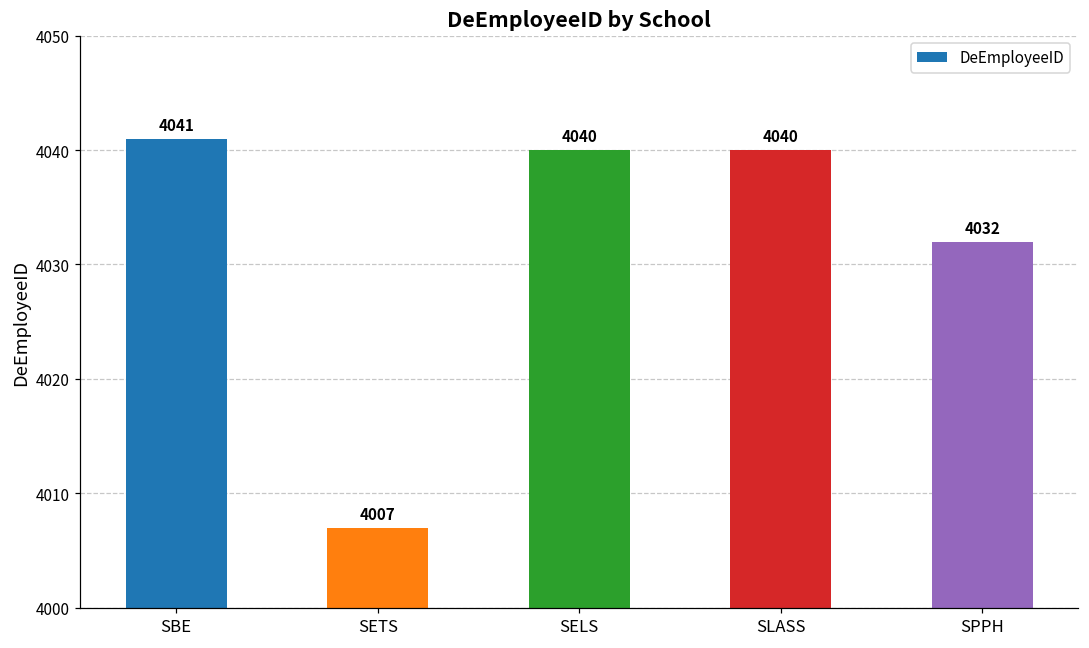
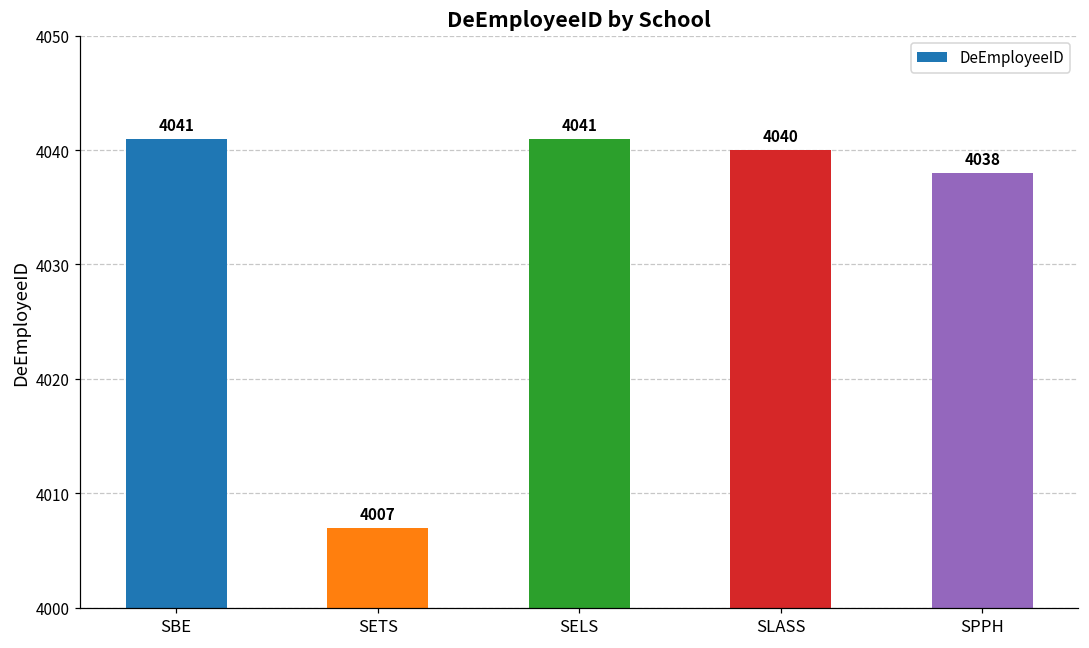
SELS: 4040 -> 4041
SPPH: 4032 -> 4038
